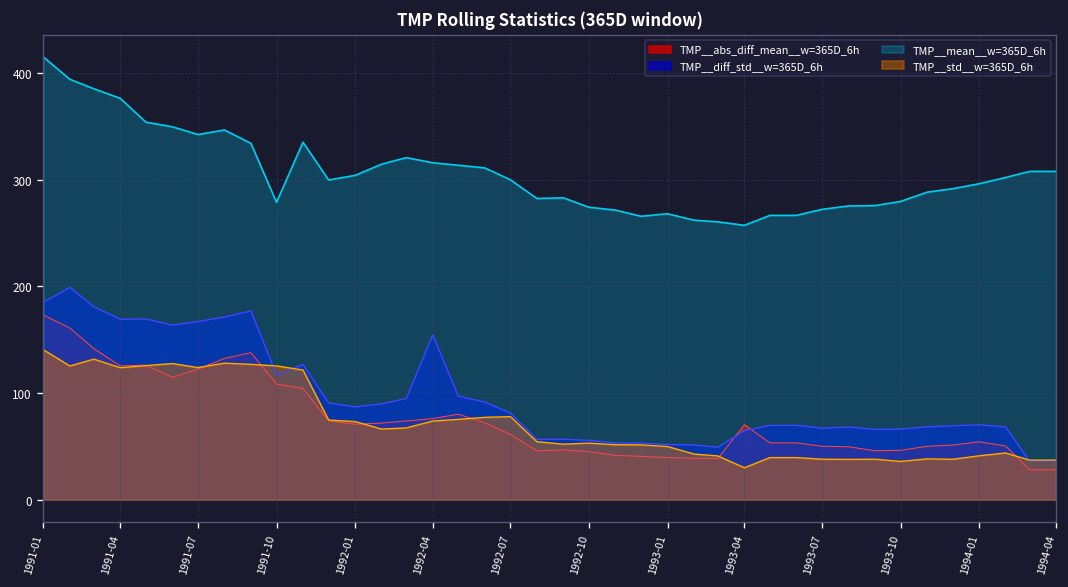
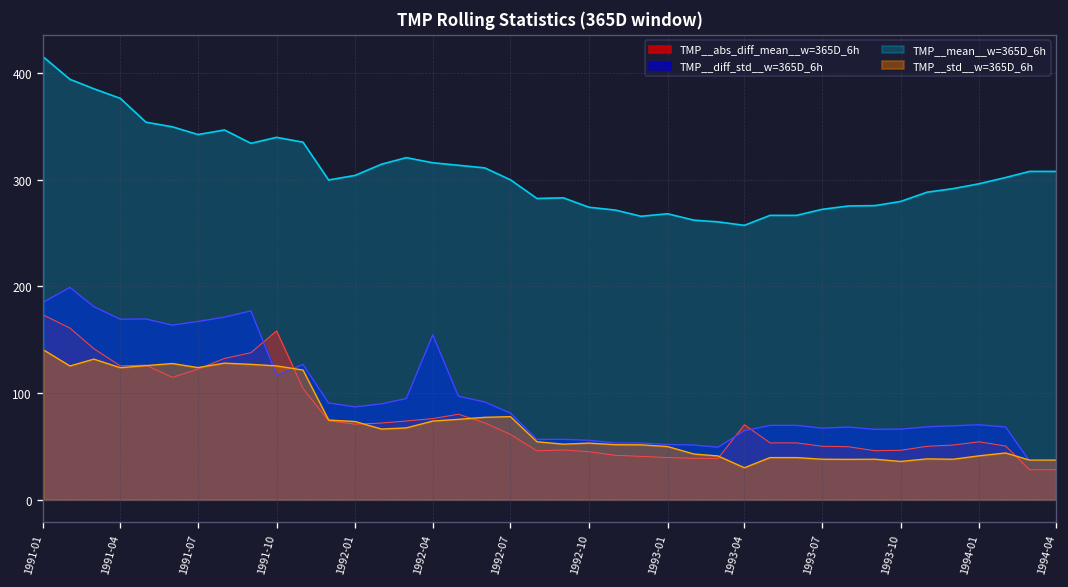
TMP__abs_diff_mean__w=365D_6h, 1991-10: 110 -> 160
TMP__mean__w=365D_6h, 1991-10: 280 -> 340
